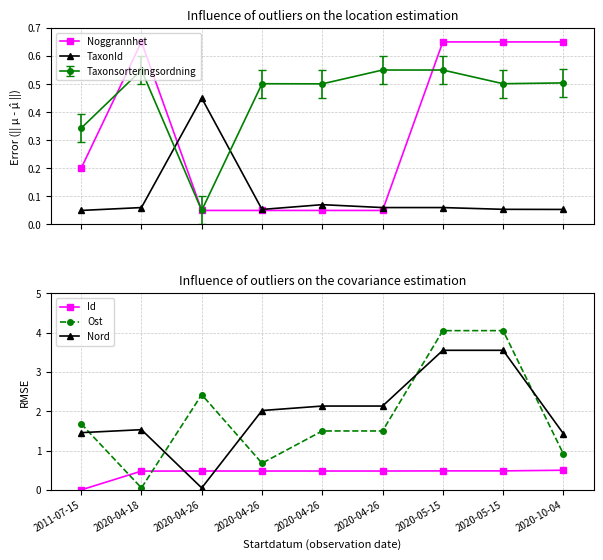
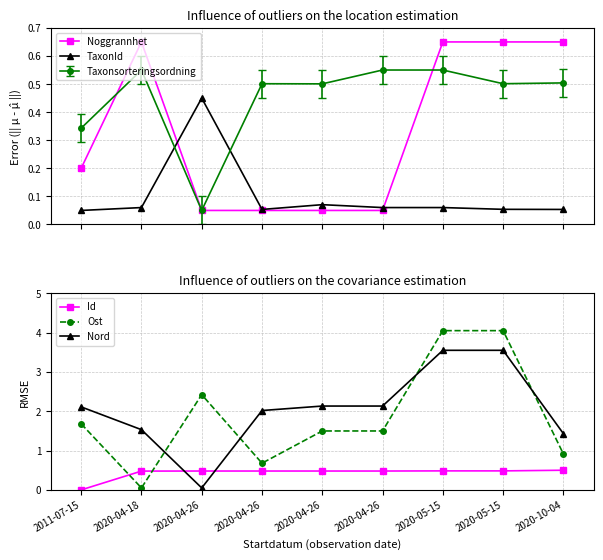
Influence of outliers on the covariance estimation, Nord, 2011-07-15: 1.5 -> 2.1
